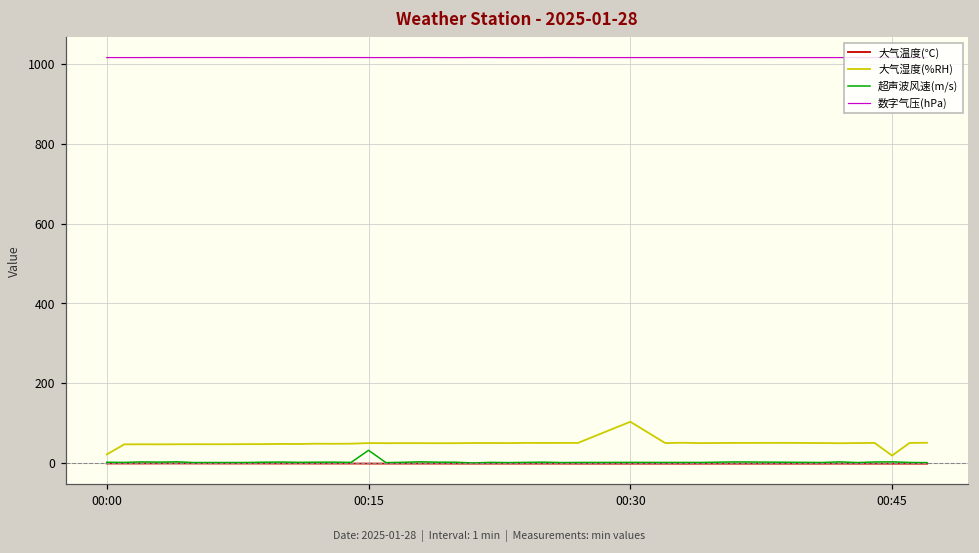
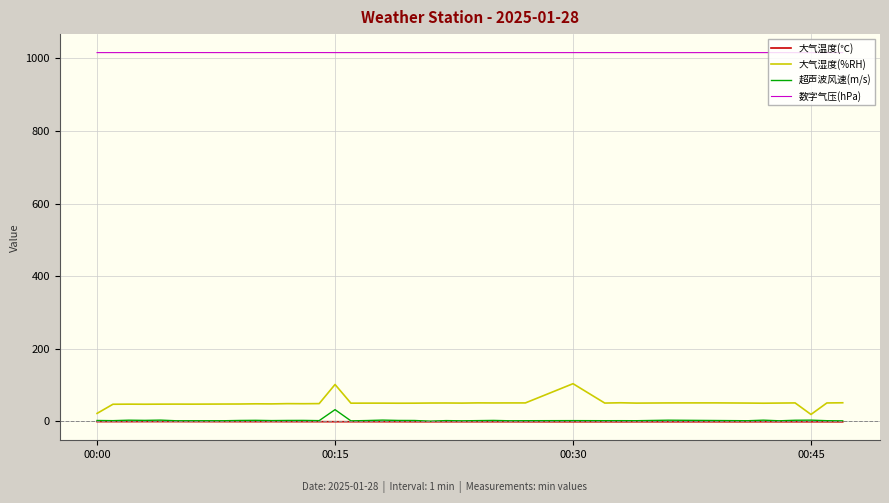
大气湿度(%RH), 00:15: 50 -> 100
